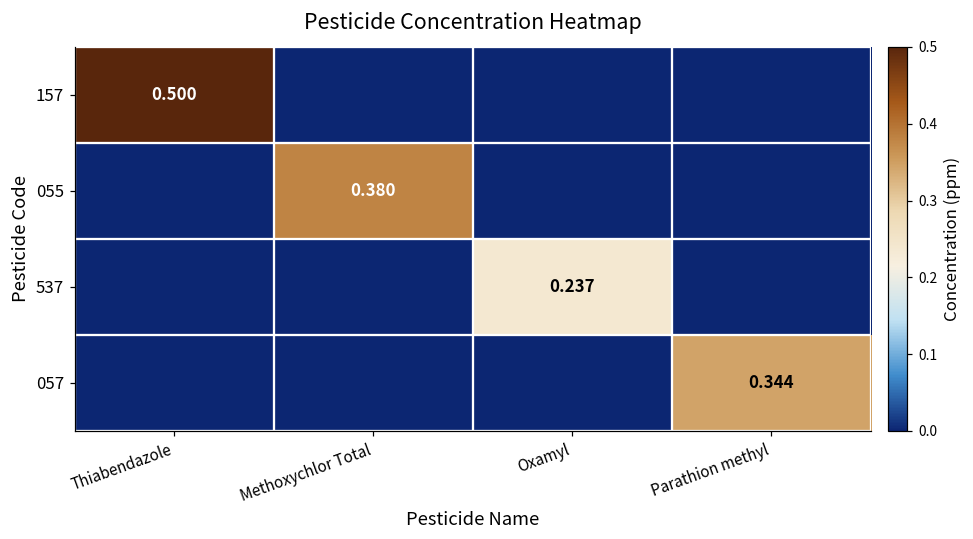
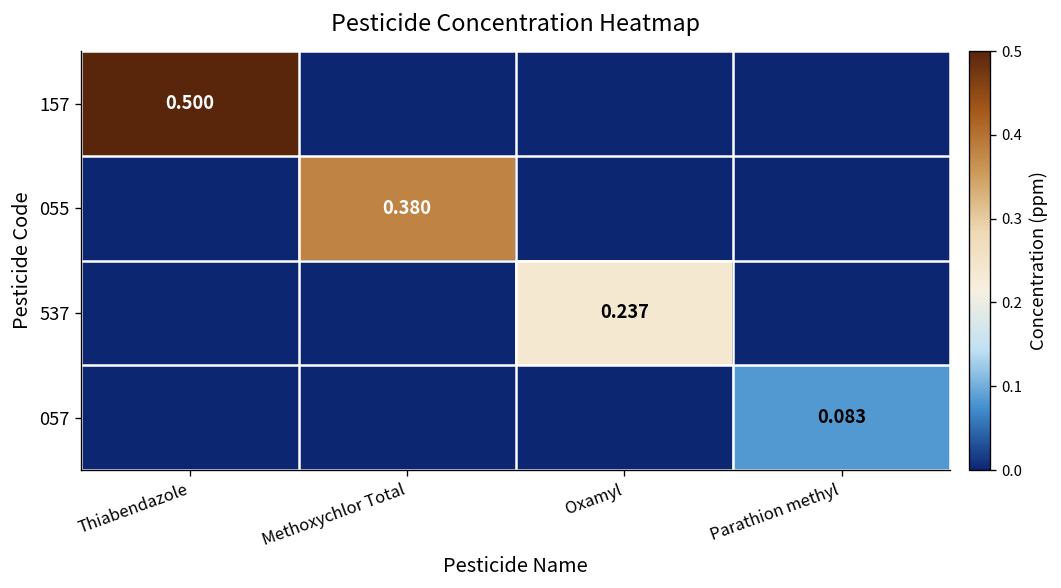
057, Parathion methyl: 0.344 -> 0.083
